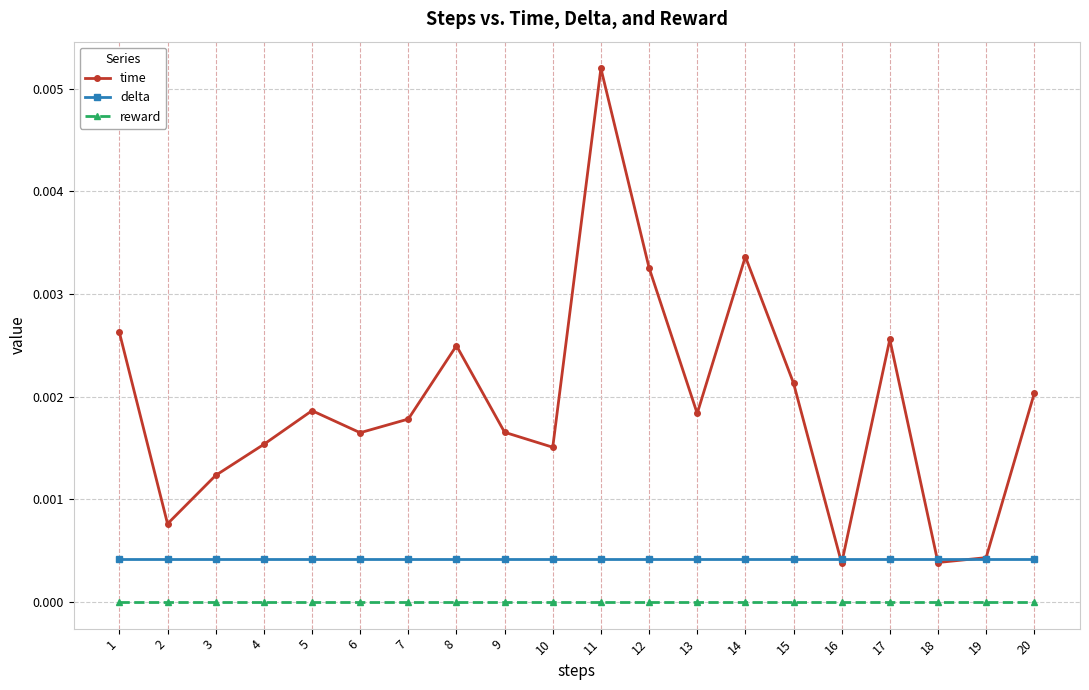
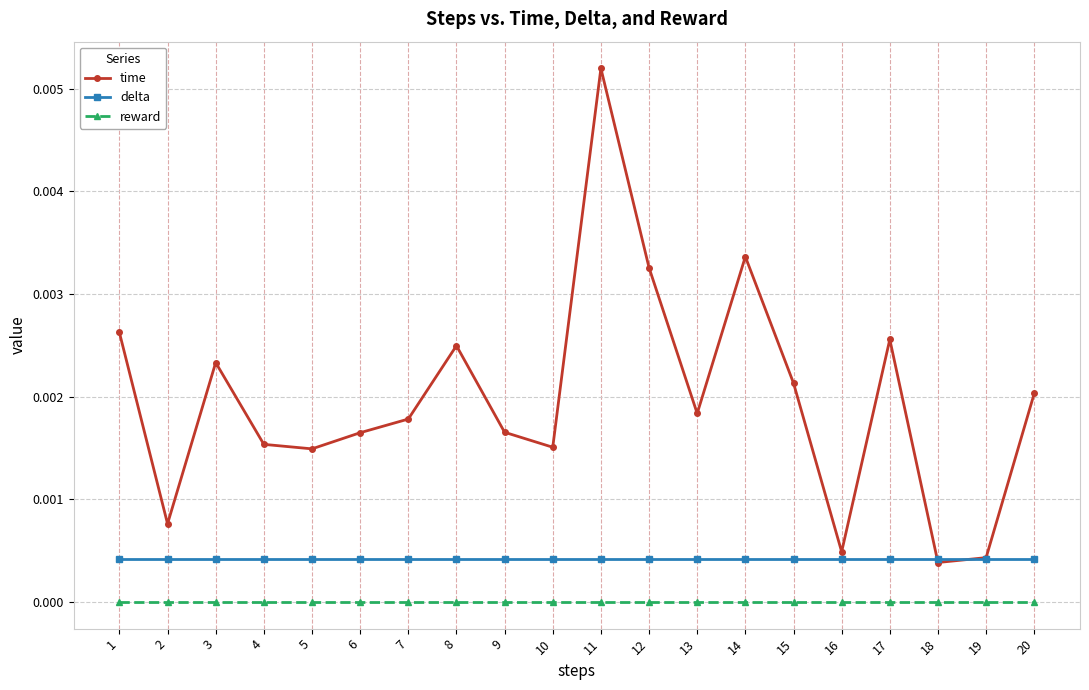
time, 3: 0.00123 -> 0.00233
time, 5: 0.00186 -> 0.00149
time, 16: 0.00038 -> 0.00049
